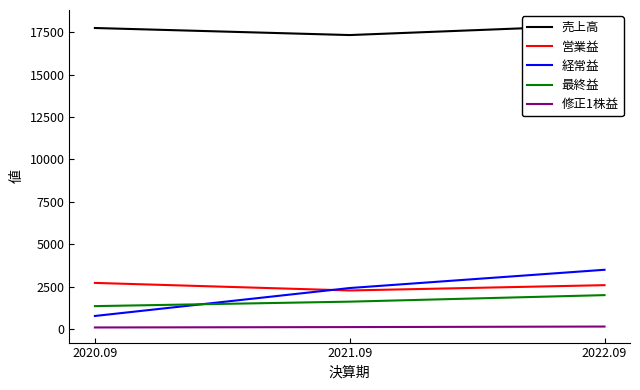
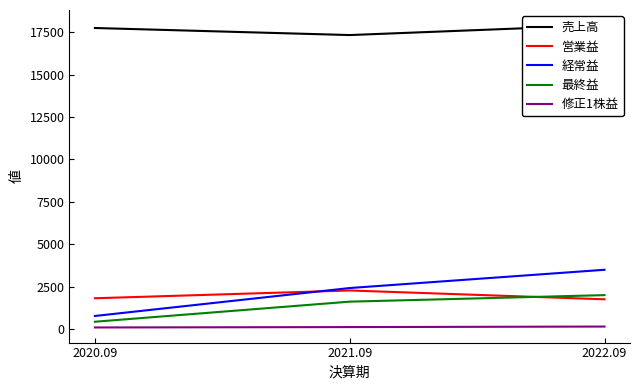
営業益, 2020.09: 2700 -> 1800
最終益, 2020.09: 1400 -> 400
営業益, 2022.09: 2600 -> 1800
